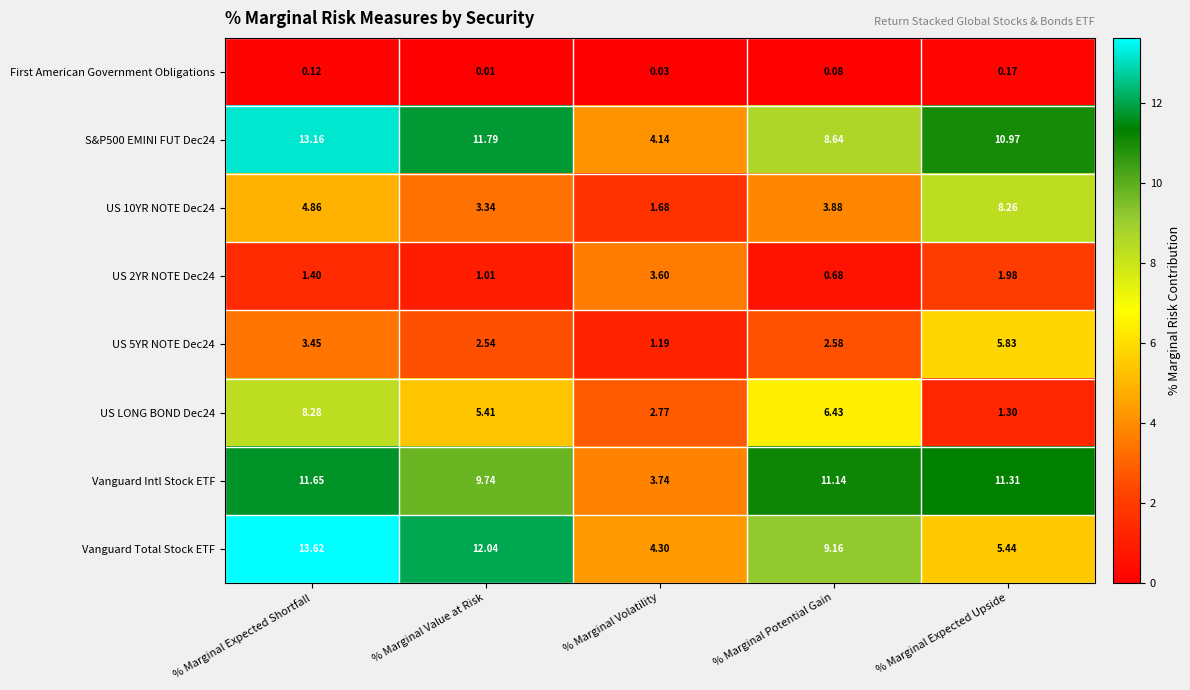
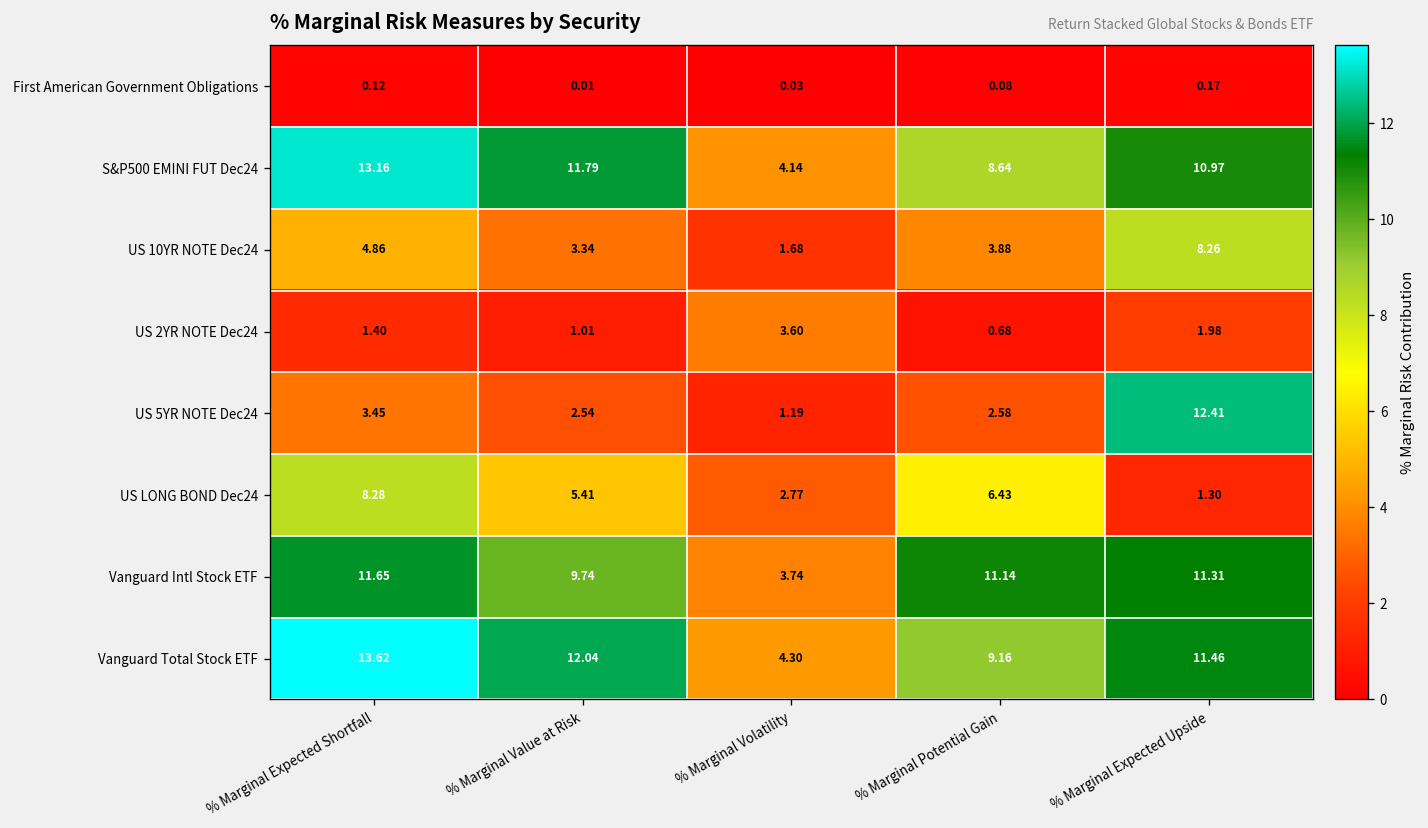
US 5YR NOTE Dec24, % Marginal Expected Upside: 5.83 -> 12.41
Vanguard Total Stock ETF, % Marginal Expected Upside: 5.44 -> 11.46
